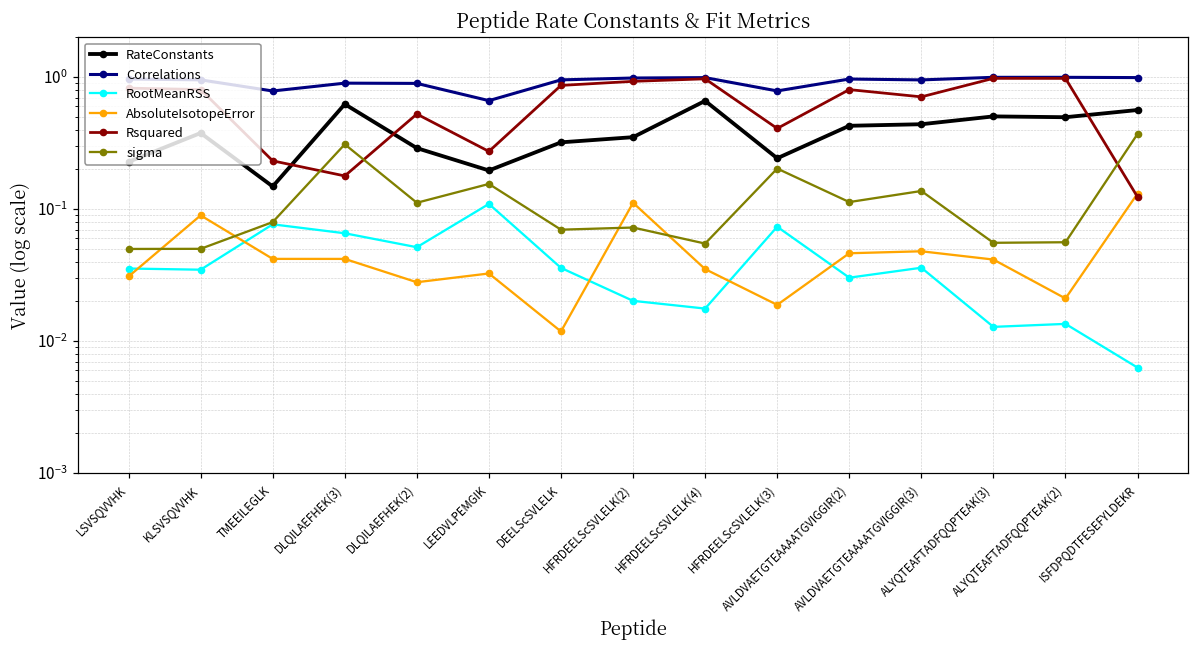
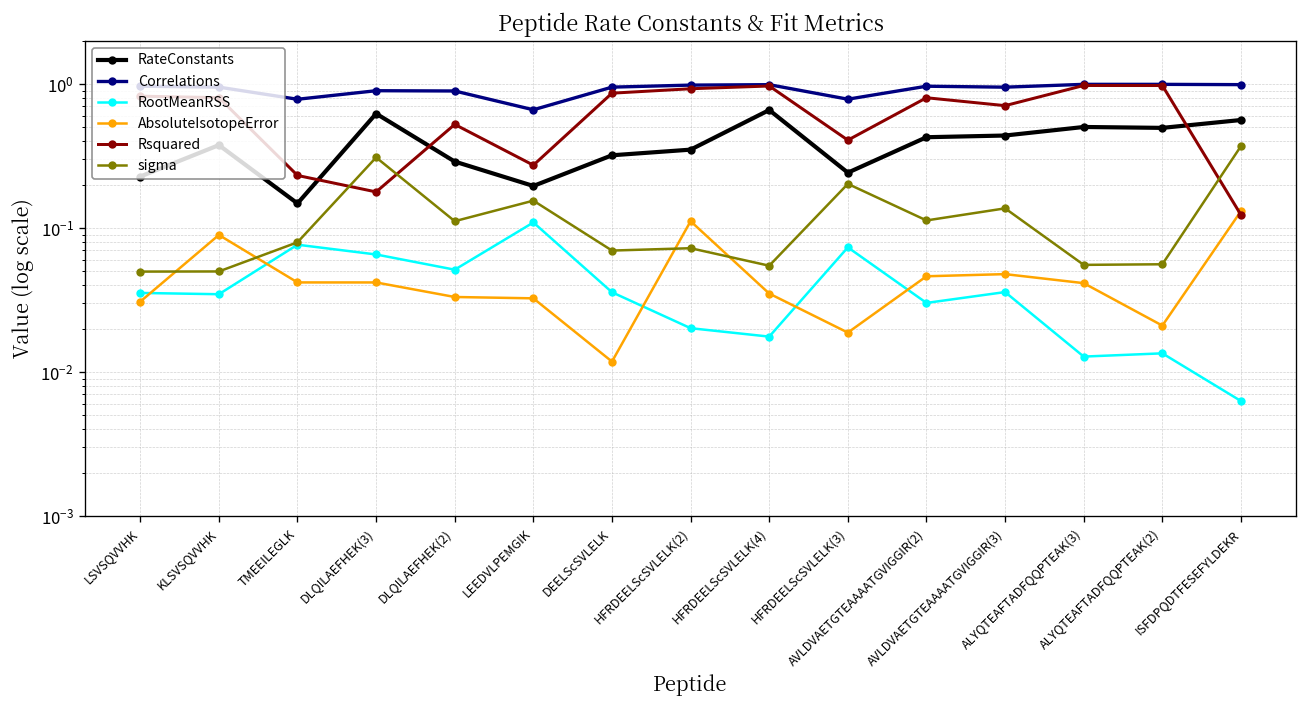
AbsoluteIsotopeError, DLQILAEFHEK(2): 0.028 -> 0.033
